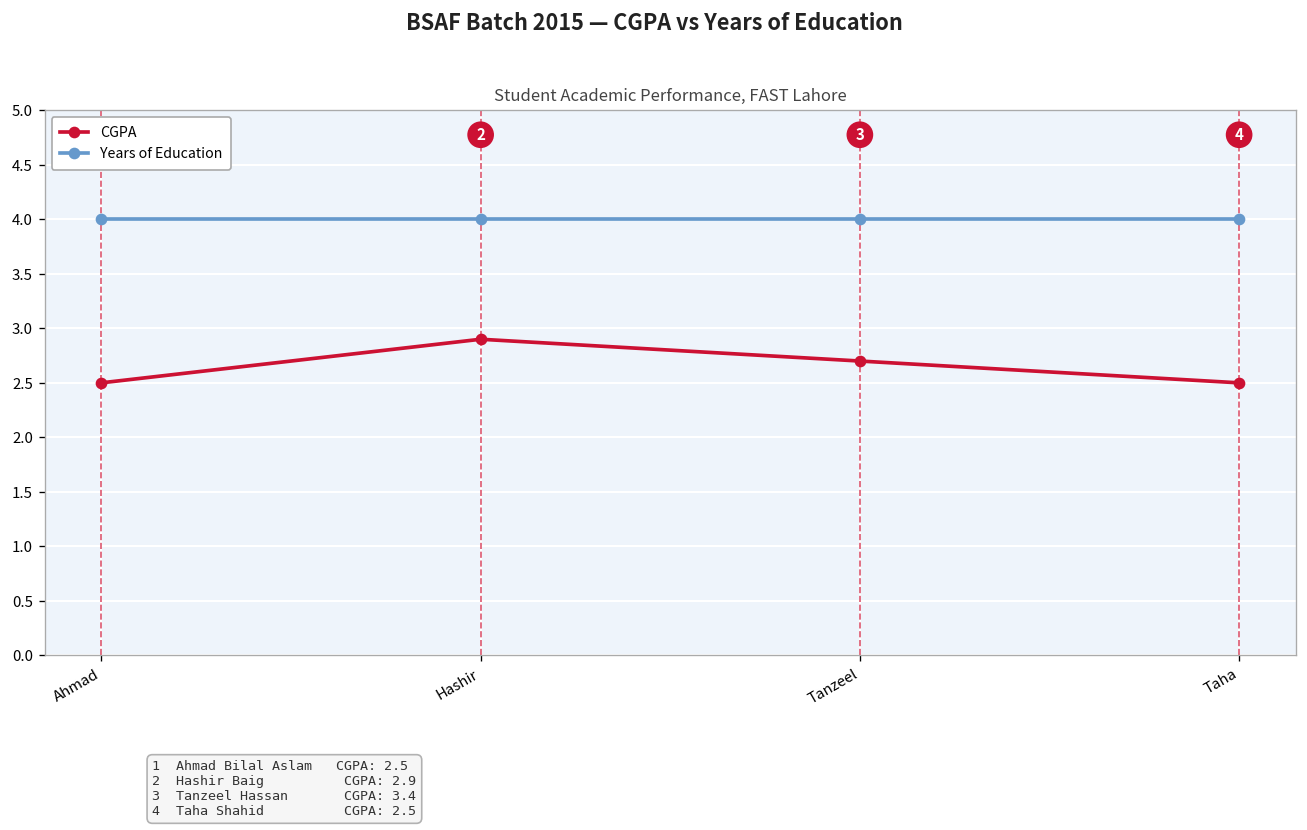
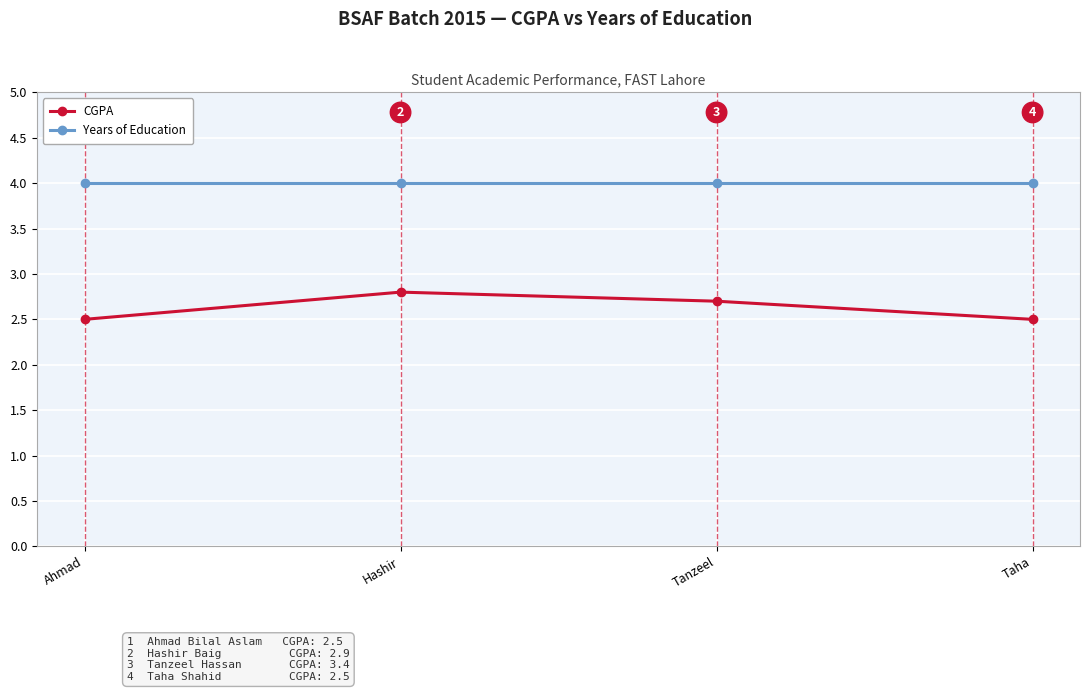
CGPA, Hashir: 2.9 -> 2.8
